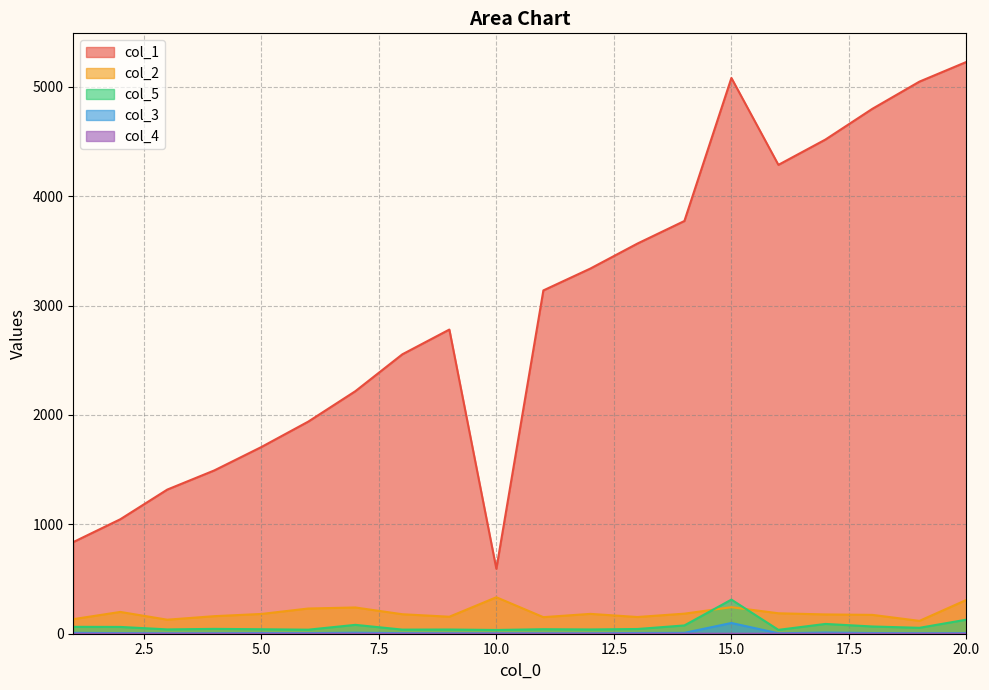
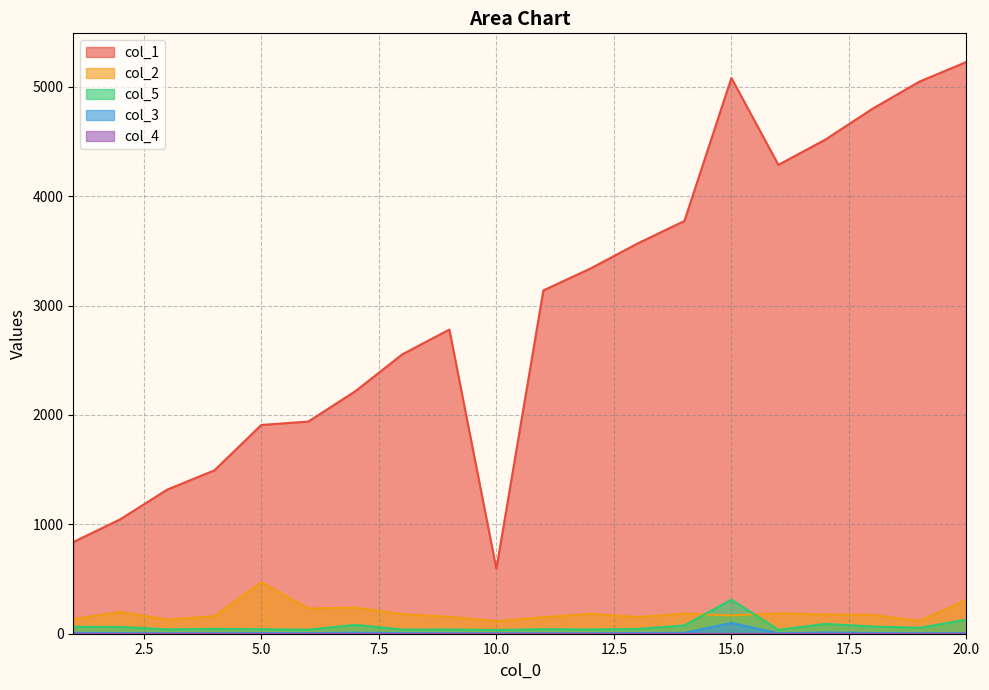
col_1, 5.0: 1710 -> 1910
col_2, 5.0: 180 -> 470
col_2, 10.0: 330 -> 110
col_2, 15.0: 240 -> 170
